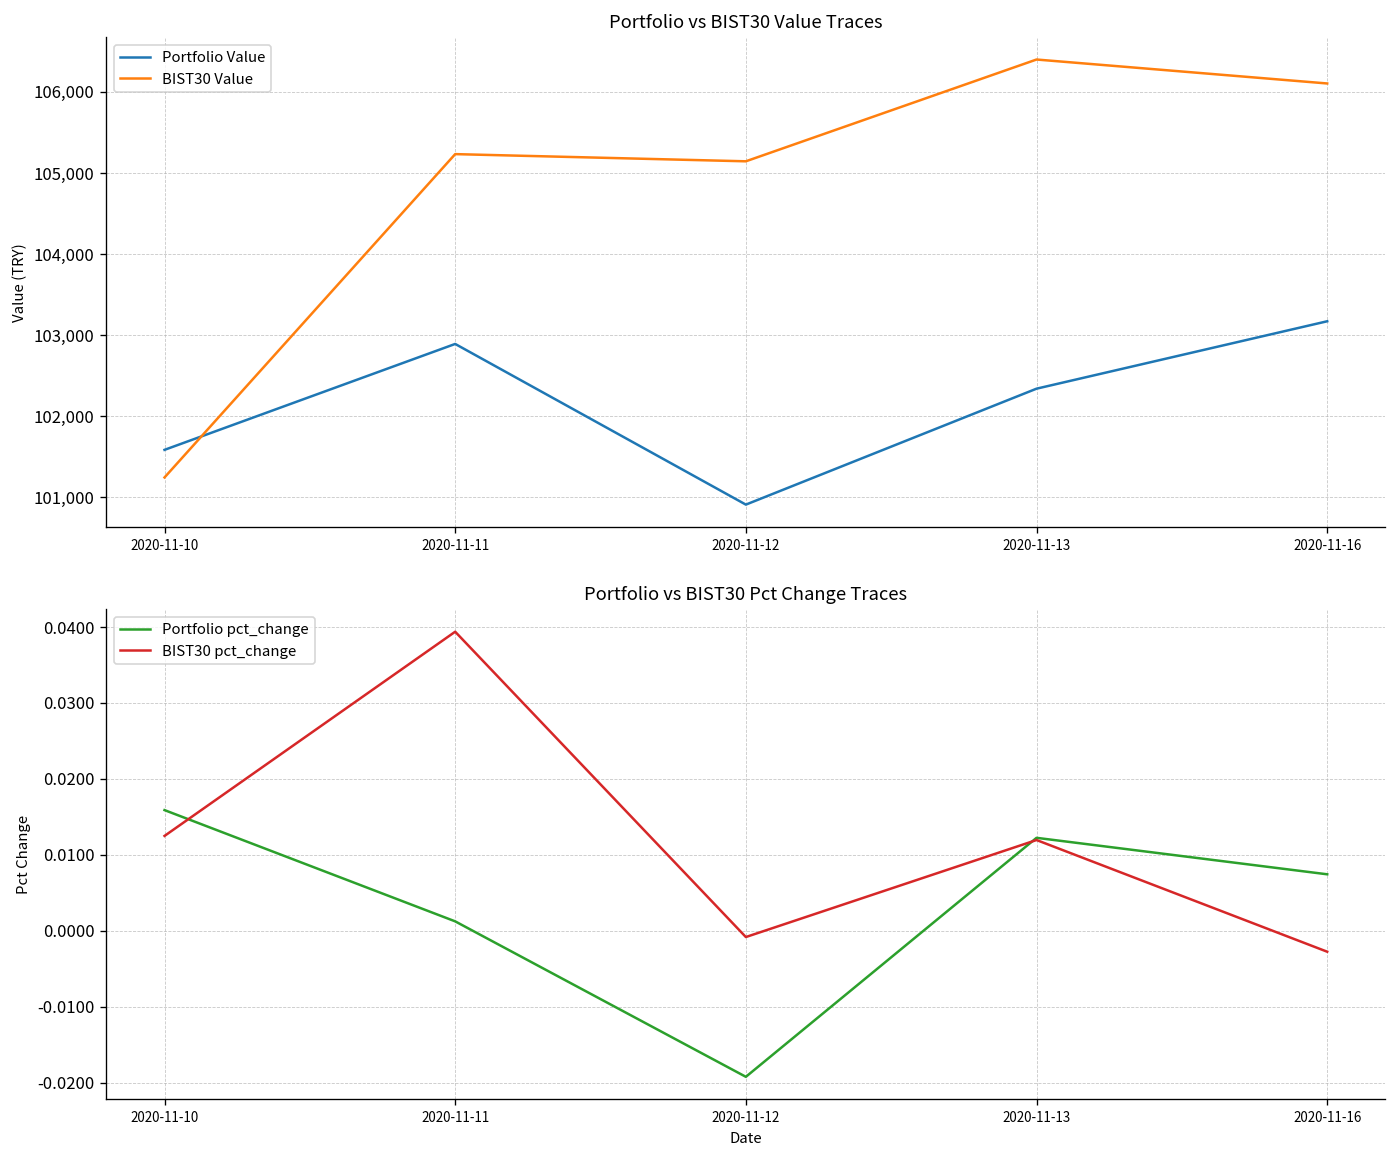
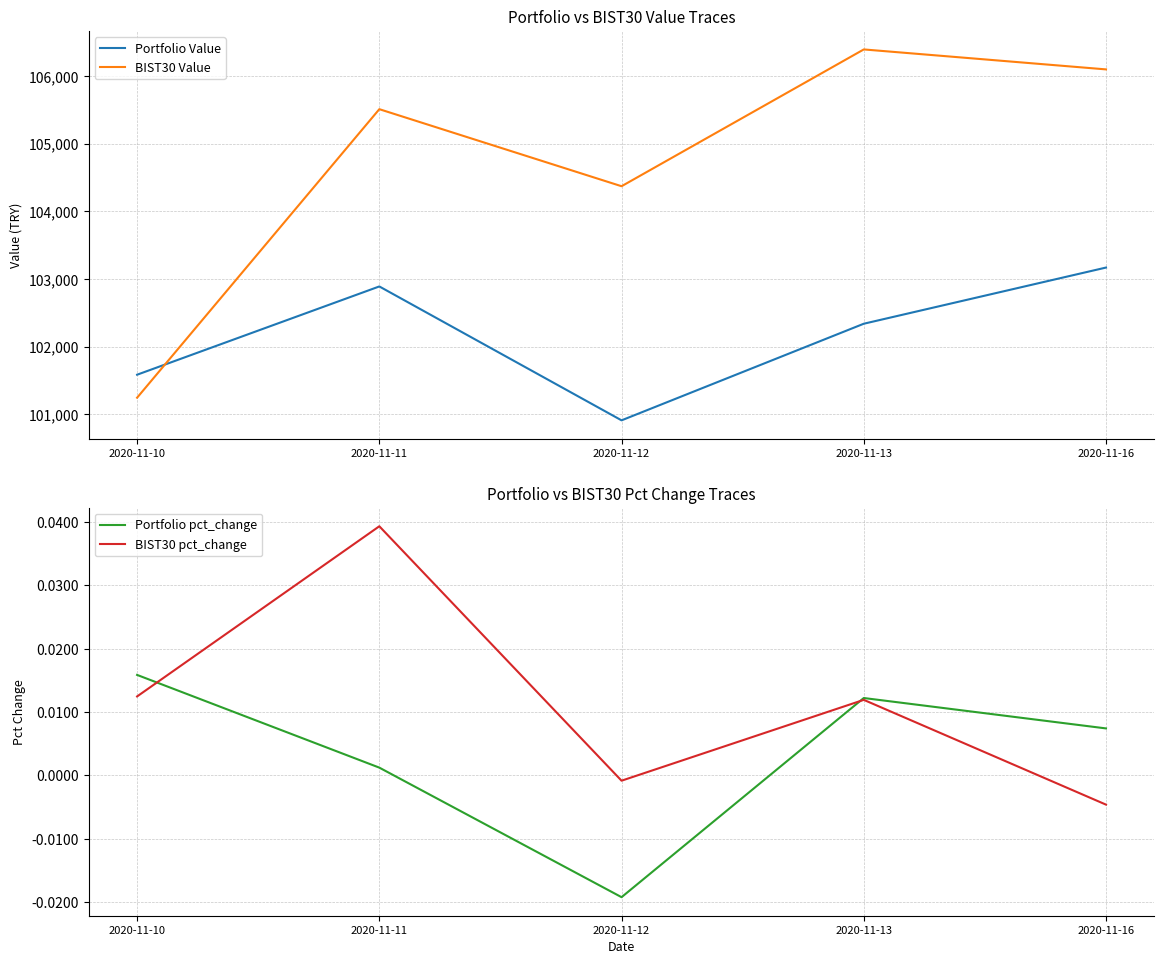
Portfolio vs BIST30 Value Traces, BIST30 Value, 2020-11-11: 105,200 -> 105,500
Portfolio vs BIST30 Value Traces, BIST30 Value, 2020-11-12: 105,100 -> 104,400
Portfolio vs BIST30 Pct Change Traces, BIST30 pct_change, 2020-11-16: -0.003 -> -0.005
